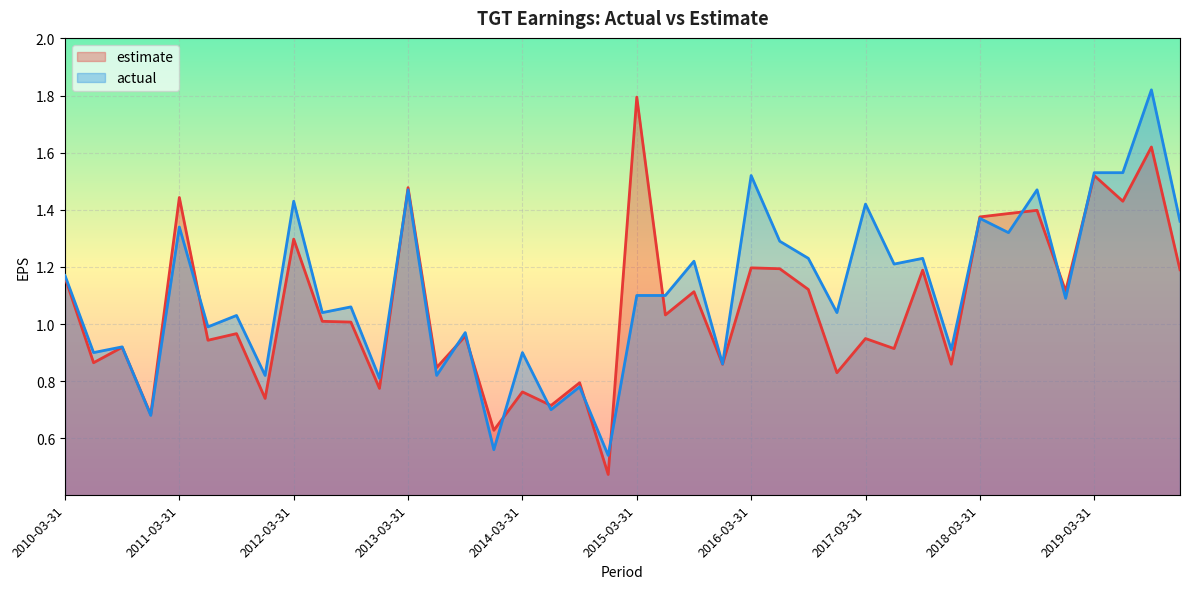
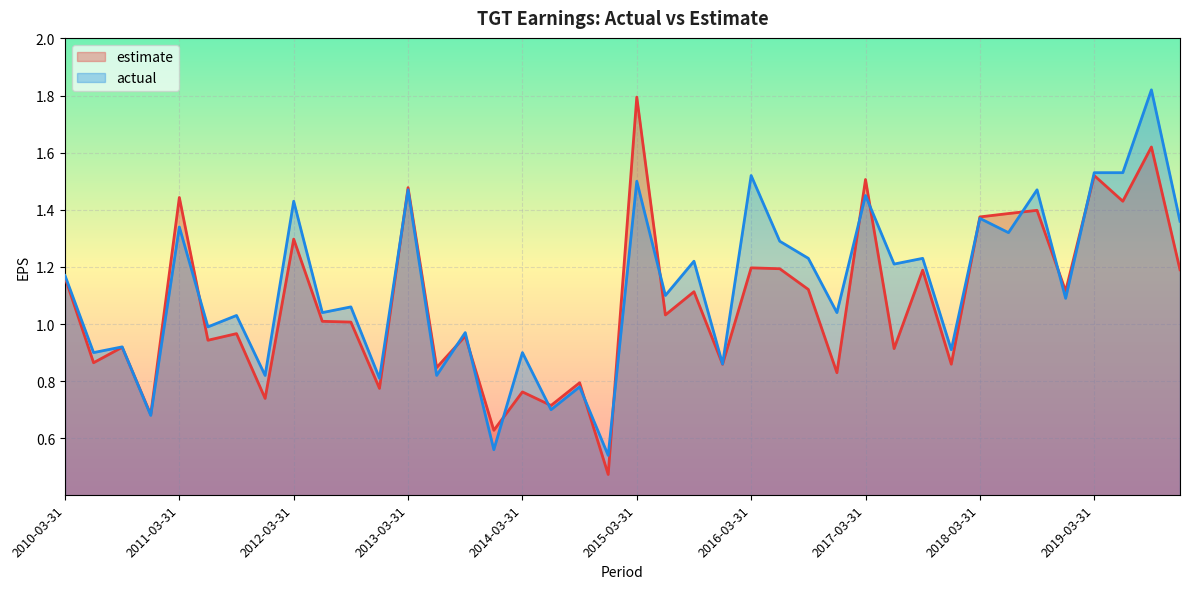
actual, 2015-03-31: 1.1 -> 1.5
estimate, 2017-03-31: 0.95 -> 1.51
actual, 2017-03-31: 1.42 -> 1.45
